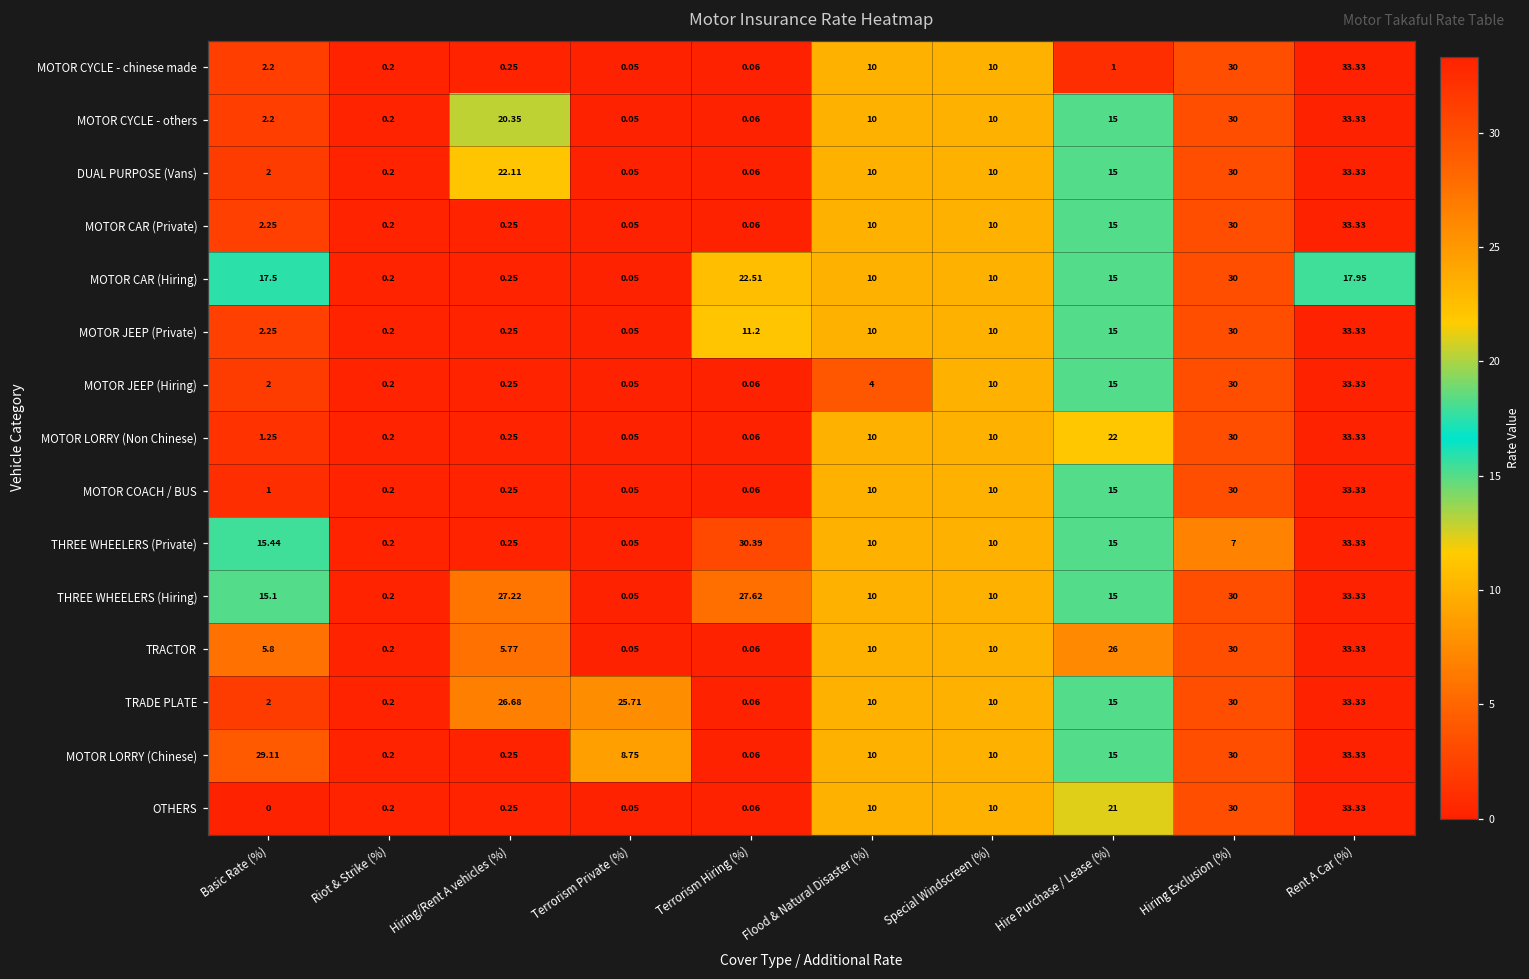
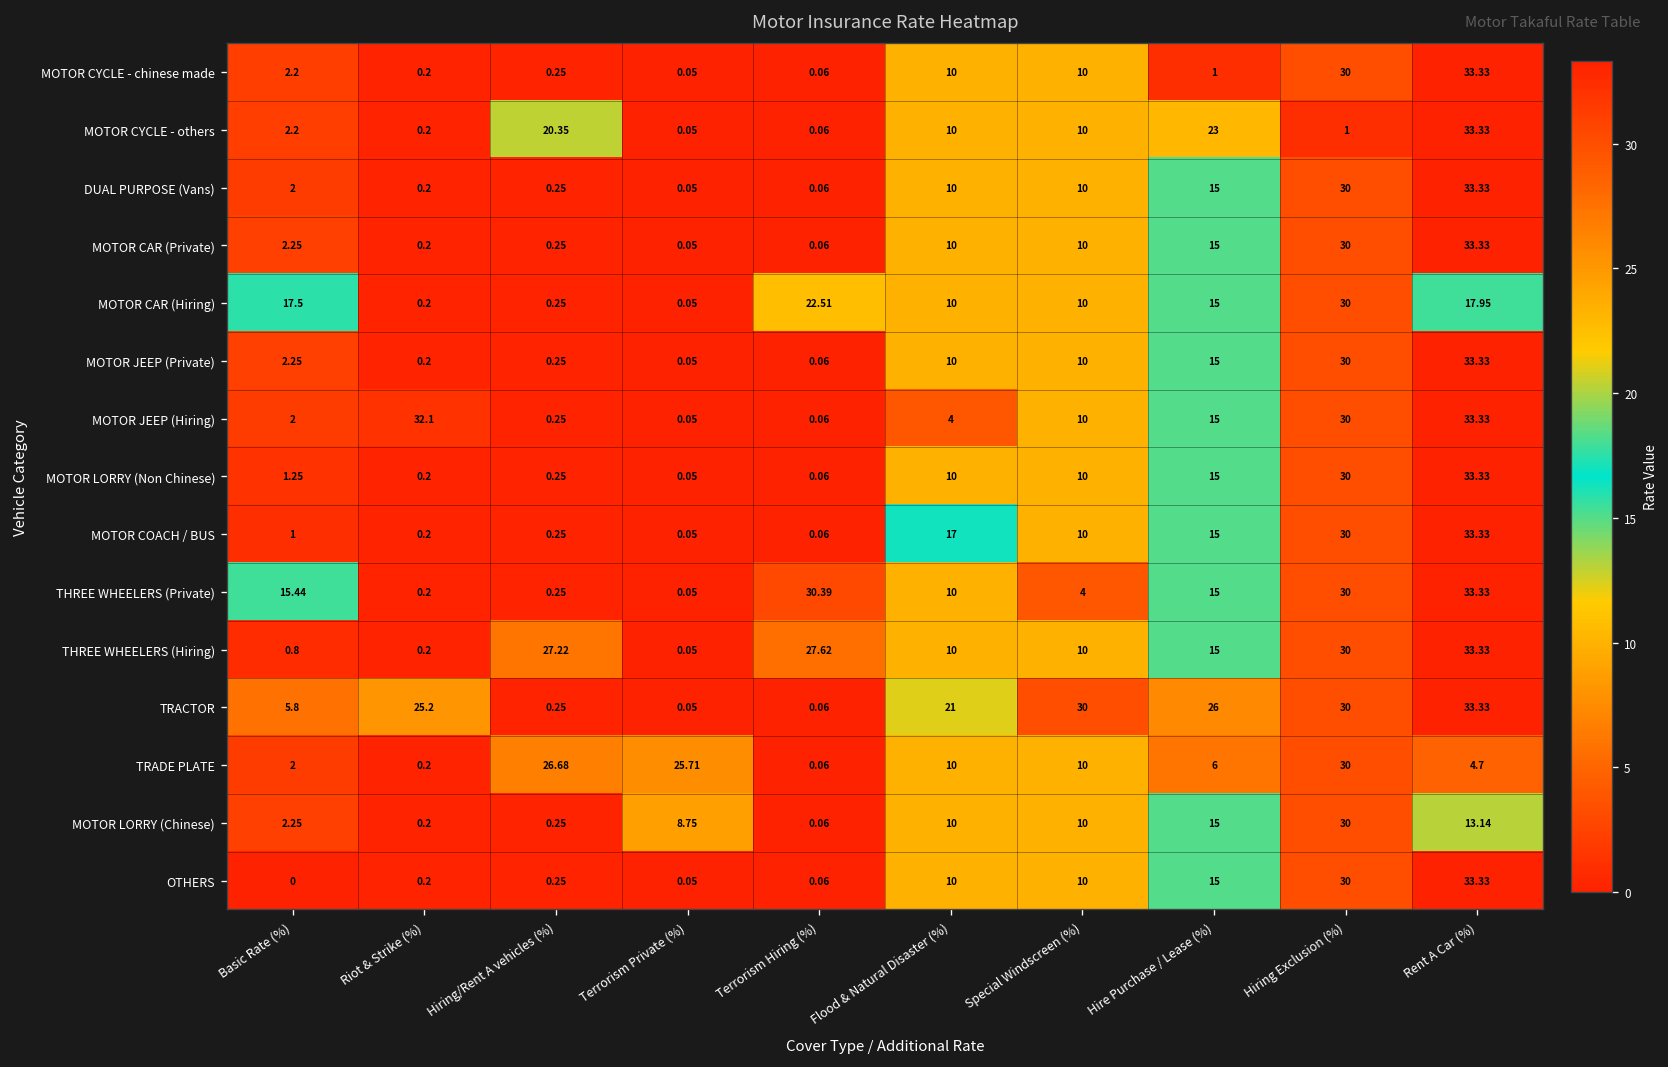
MOTOR CYCLE - others, Hire Purchase / Lease (%): 15 -> 23
MOTOR CYCLE - others, Hiring Exclusion (%): 30 -> 1
DUAL PURPOSE (Vans), Hiring/Rent A vehicles (%): 22.11 -> 0.25
MOTOR JEEP (Private), Terrorism Hiring (%): 11.2 -> 0.06
MOTOR JEEP (Hiring), Riot & Strike (%): 0.2 -> 32.1
MOTOR LORRY (Non Chinese), Hire Purchase / Lease (%): 22 -> 15
MOTOR COACH / BUS, Flood & Natural Disaster (%): 10 -> 17
THREE WHEELERS (Private), Special Windscreen (%): 10 -> 4
THREE WHEELERS (Private), Hiring Exclusion (%): 7 -> 30
THREE WHEELERS (Hiring), Basic Rate (%): 15.1 -> 0.8
TRACTOR, Riot & Strike (%): 0.2 -> 25.2
TRACTOR, Hiring/Rent A vehicles (%): 5.77 -> 0.25
TRACTOR, Flood & Natural Disaster (%): 10 -> 21
TRACTOR, Special Windscreen (%): 10 -> 30
TRADE PLATE, Hire Purchase / Lease (%): 15 -> 6
TRADE PLATE, Rent A Car (%): 33.33 -> 4.7
MOTOR LORRY (Chinese), Basic Rate (%): 29.11 -> 2.25
MOTOR LORRY (Chinese), Rent A Car (%): 33.33 -> 13.14
OTHERS, Hire Purchase / Lease (%): 21 -> 15
